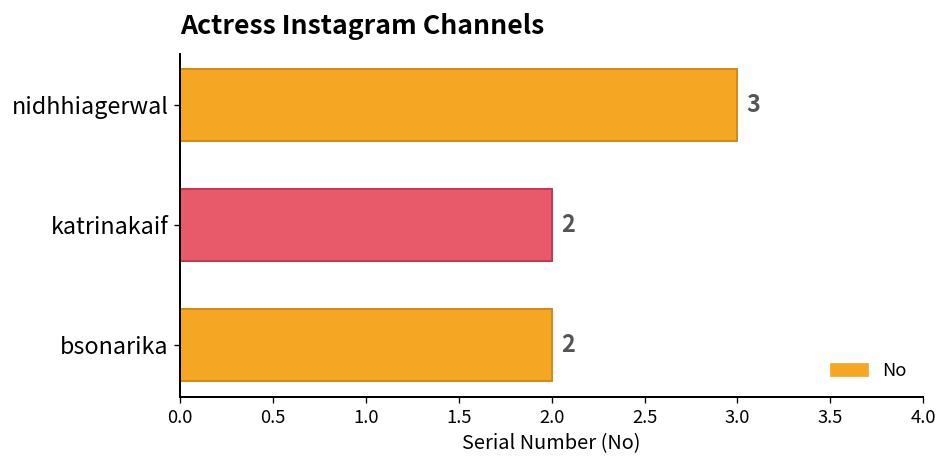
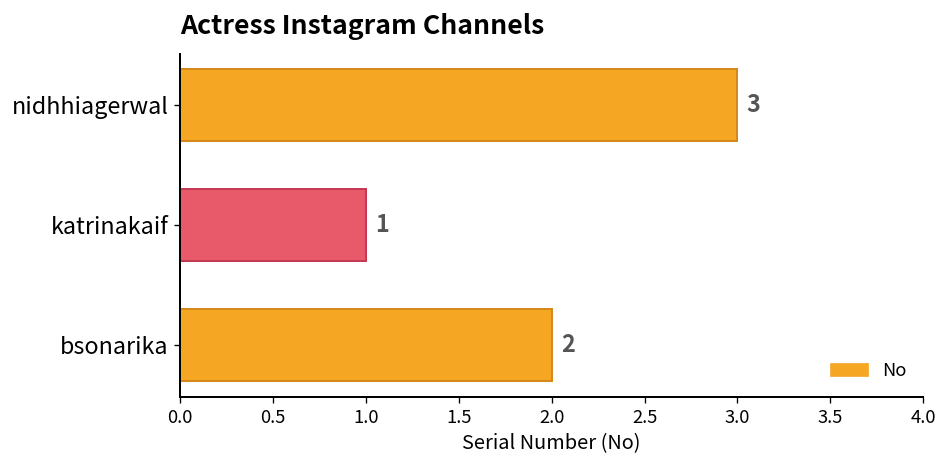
katrinakaif: 2 -> 1
